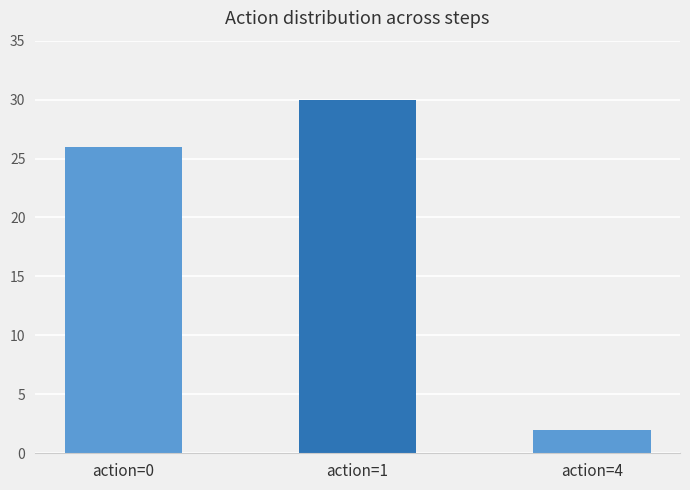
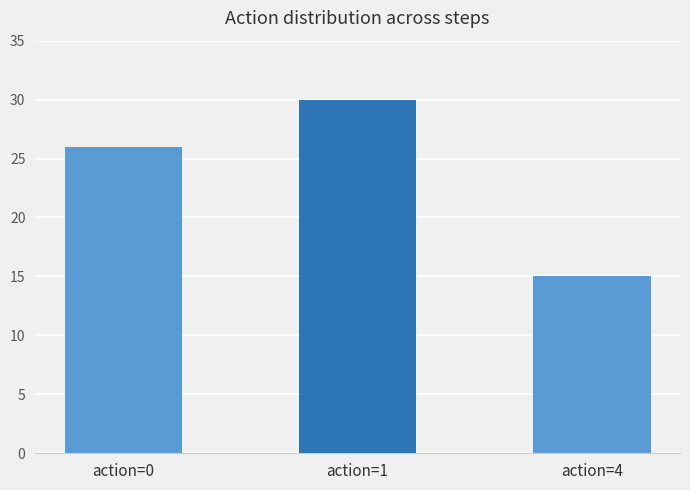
action=4: 2 -> 15
